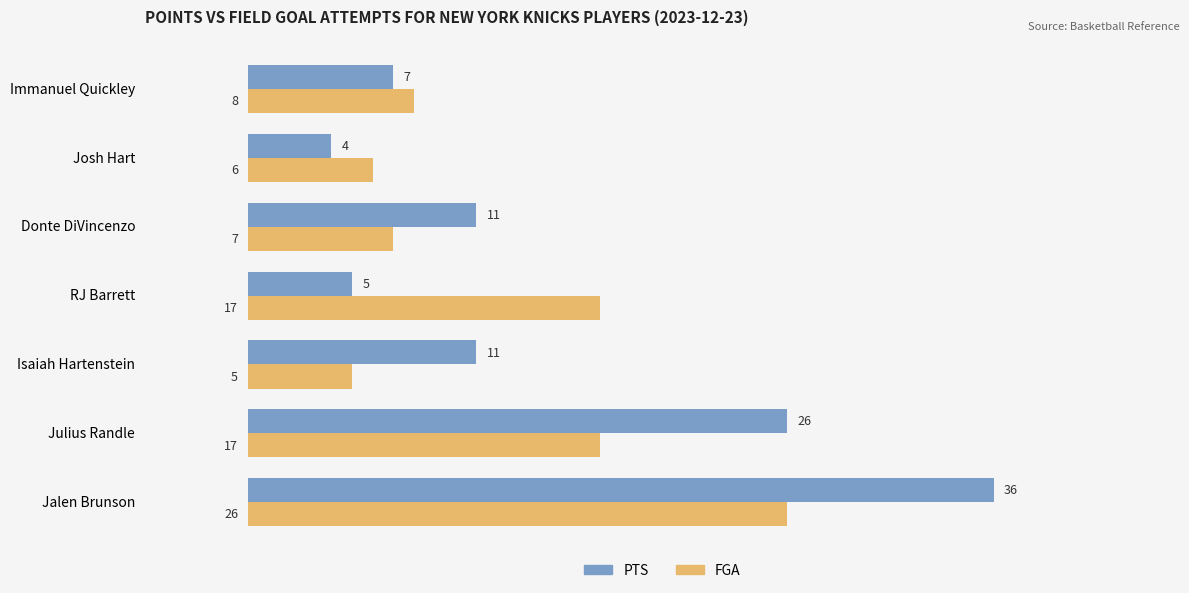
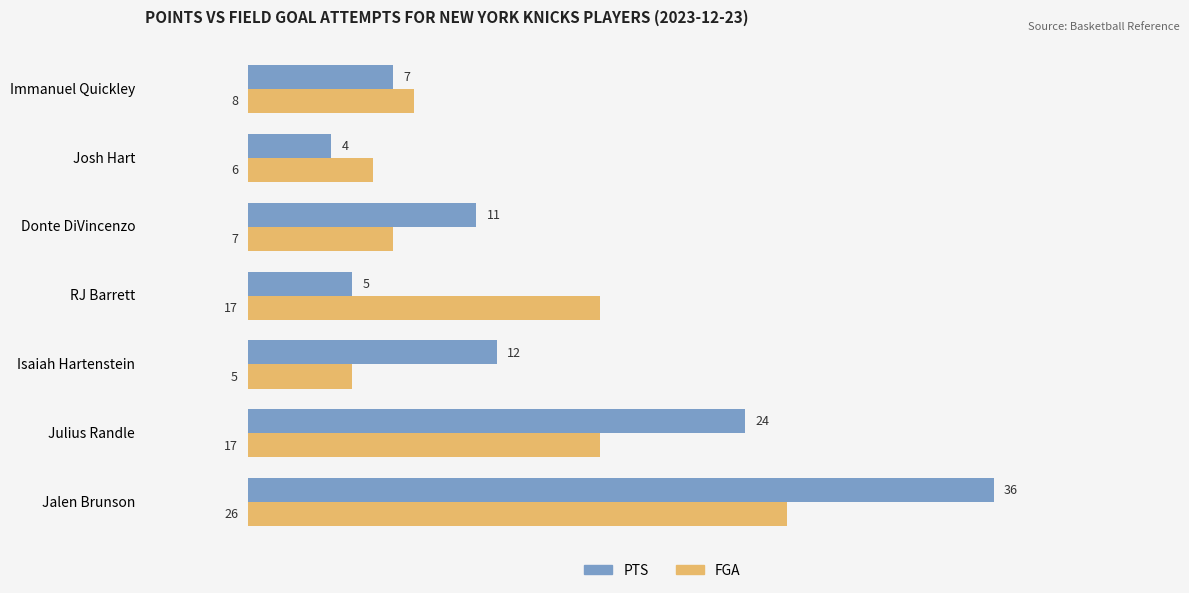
PTS, Isaiah Hartenstein: 11 -> 12
PTS, Julius Randle: 26 -> 24
